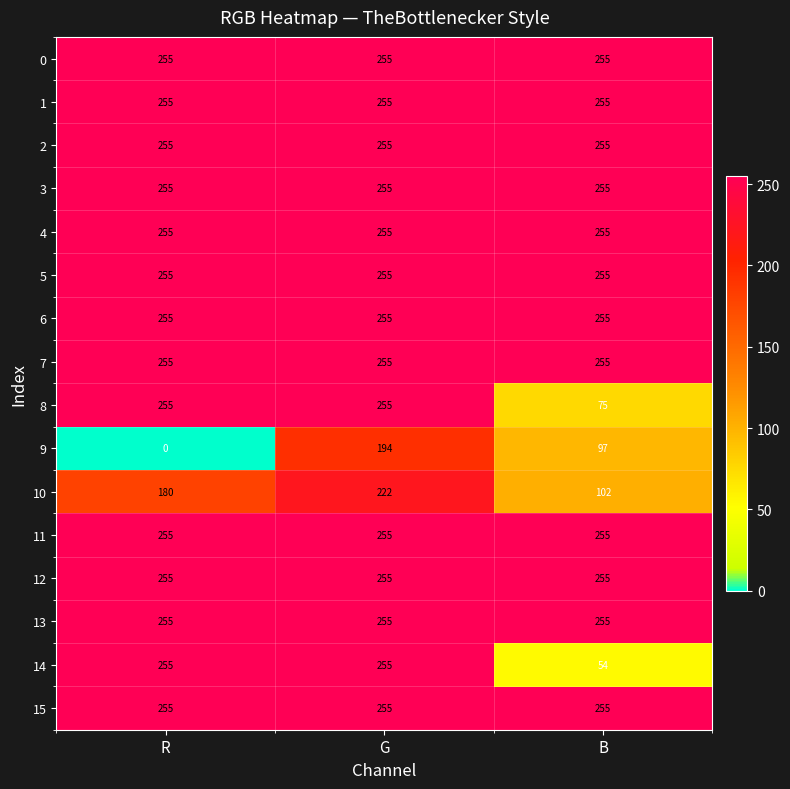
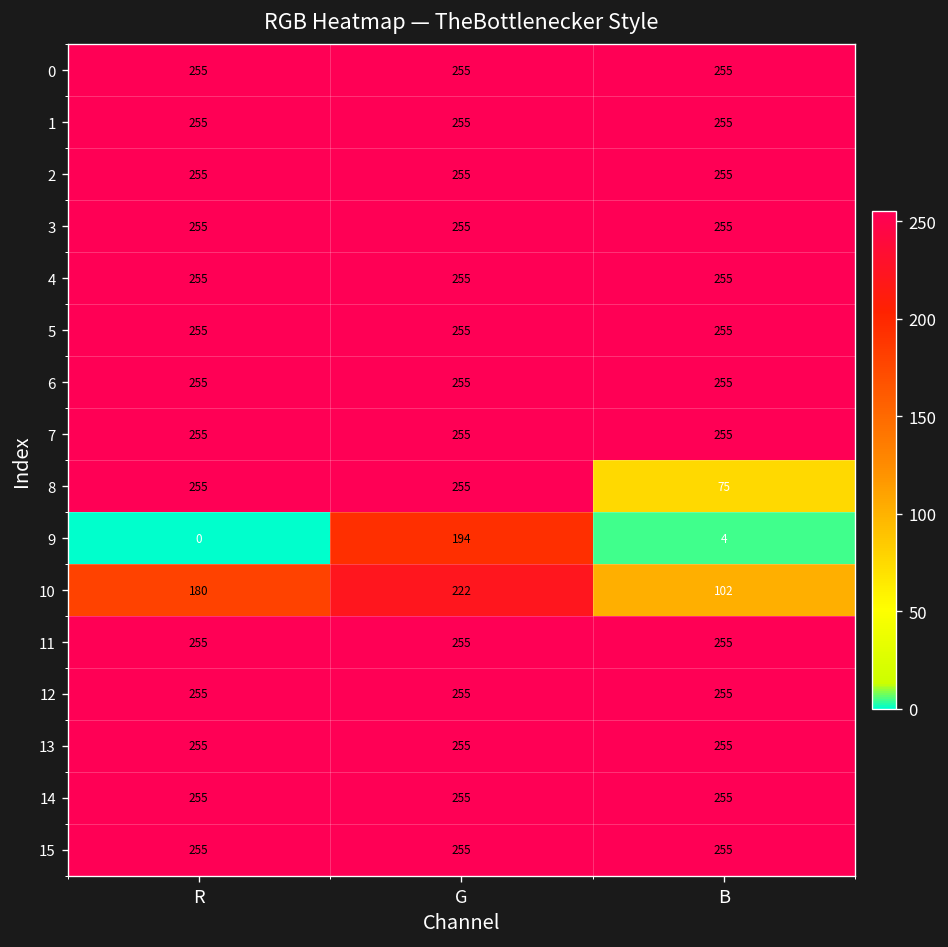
9, B: 97 -> 4
14, B: 54 -> 255
